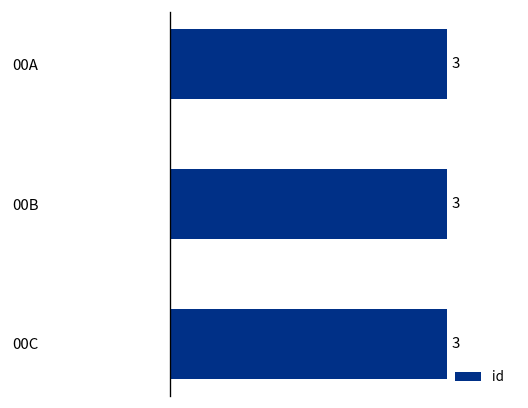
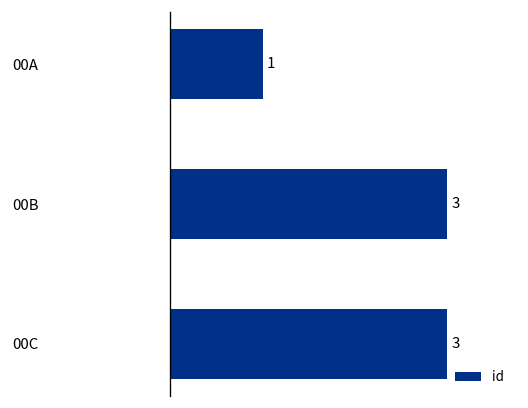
00A: 3 -> 1
